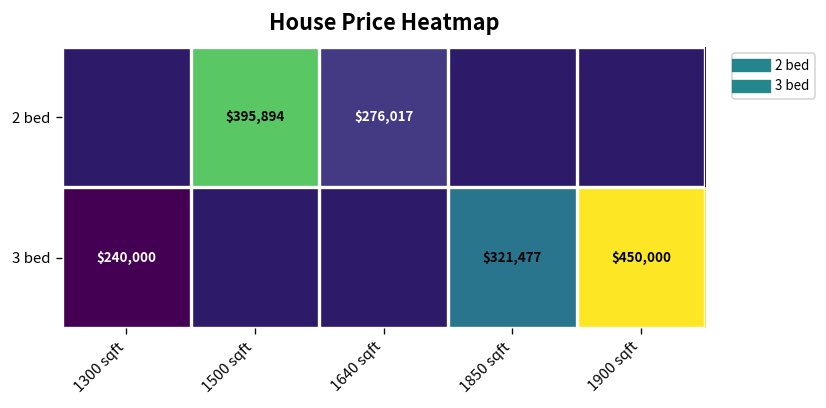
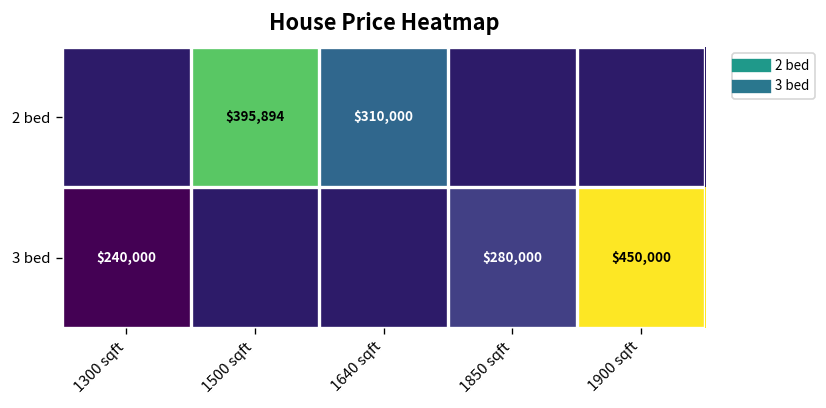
2 bed, 1640 sqft: $276,017 -> $310,000
3 bed, 1850 sqft: $321,477 -> $280,000
